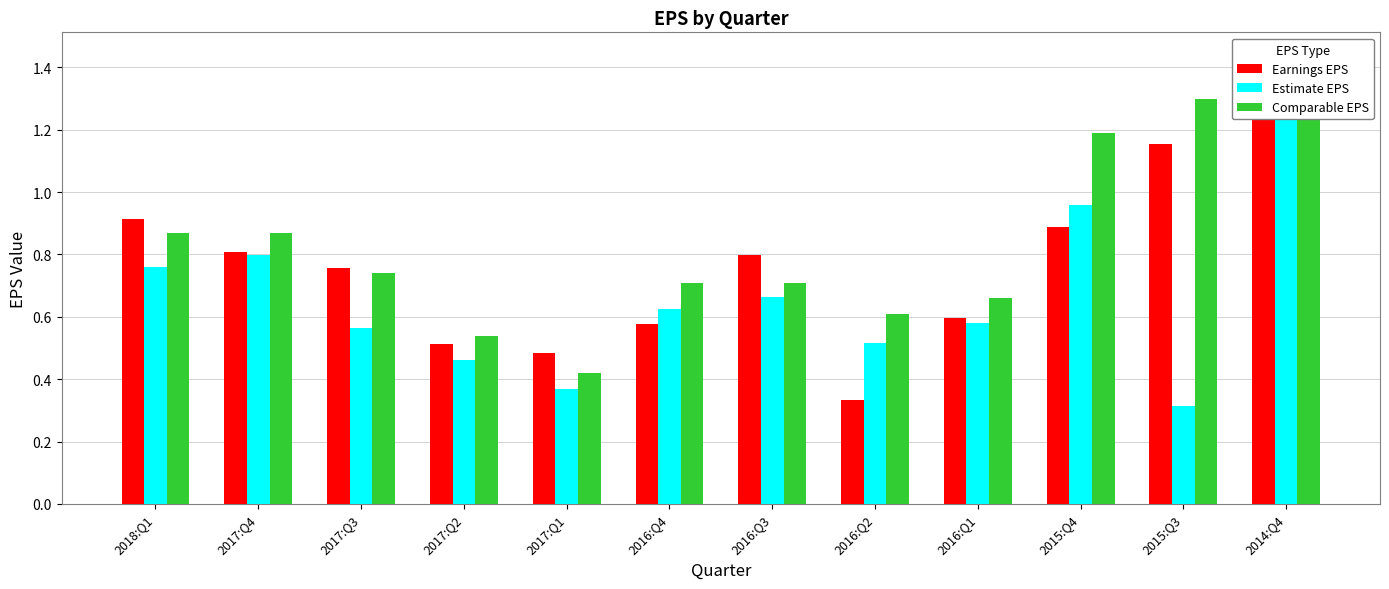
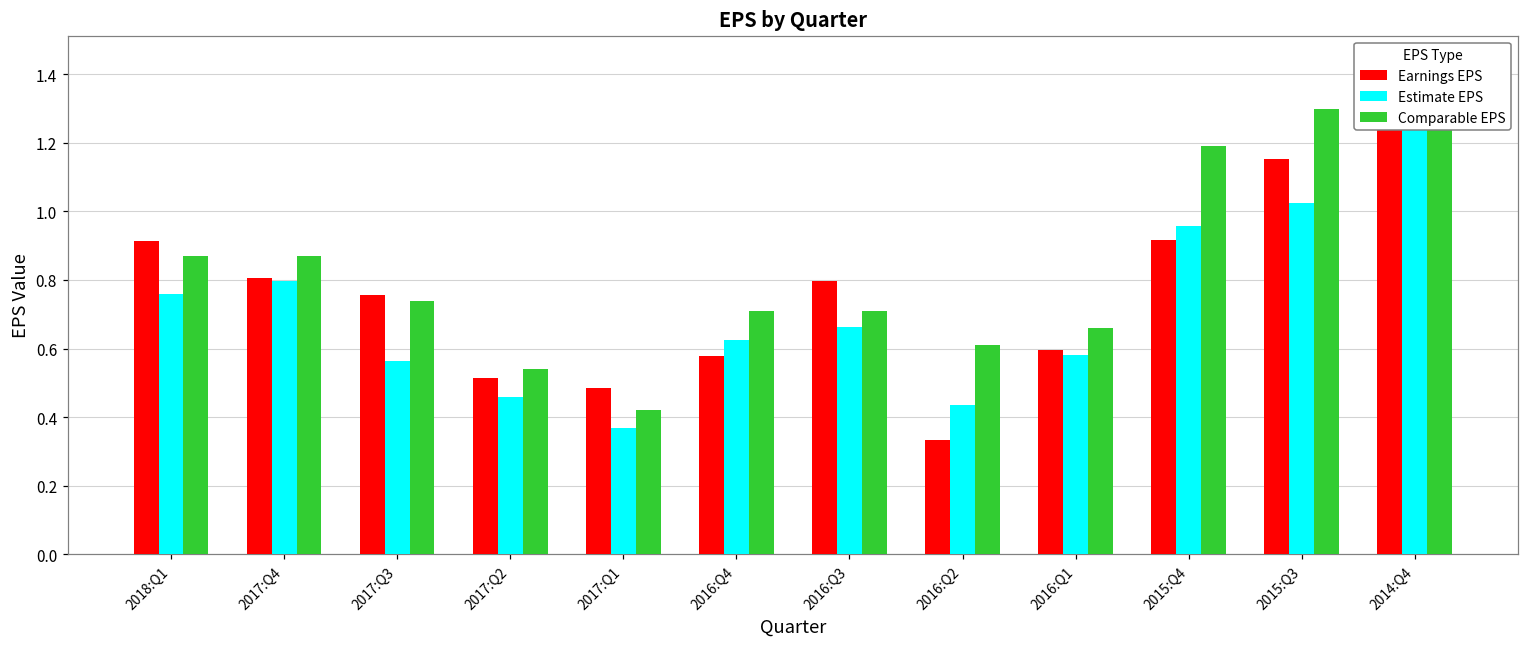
Estimate EPS, 2016:Q2: 0.52 -> 0.44
Earnings EPS, 2015:Q4: 0.89 -> 0.92
Estimate EPS, 2015:Q3: 0.32 -> 1.03
